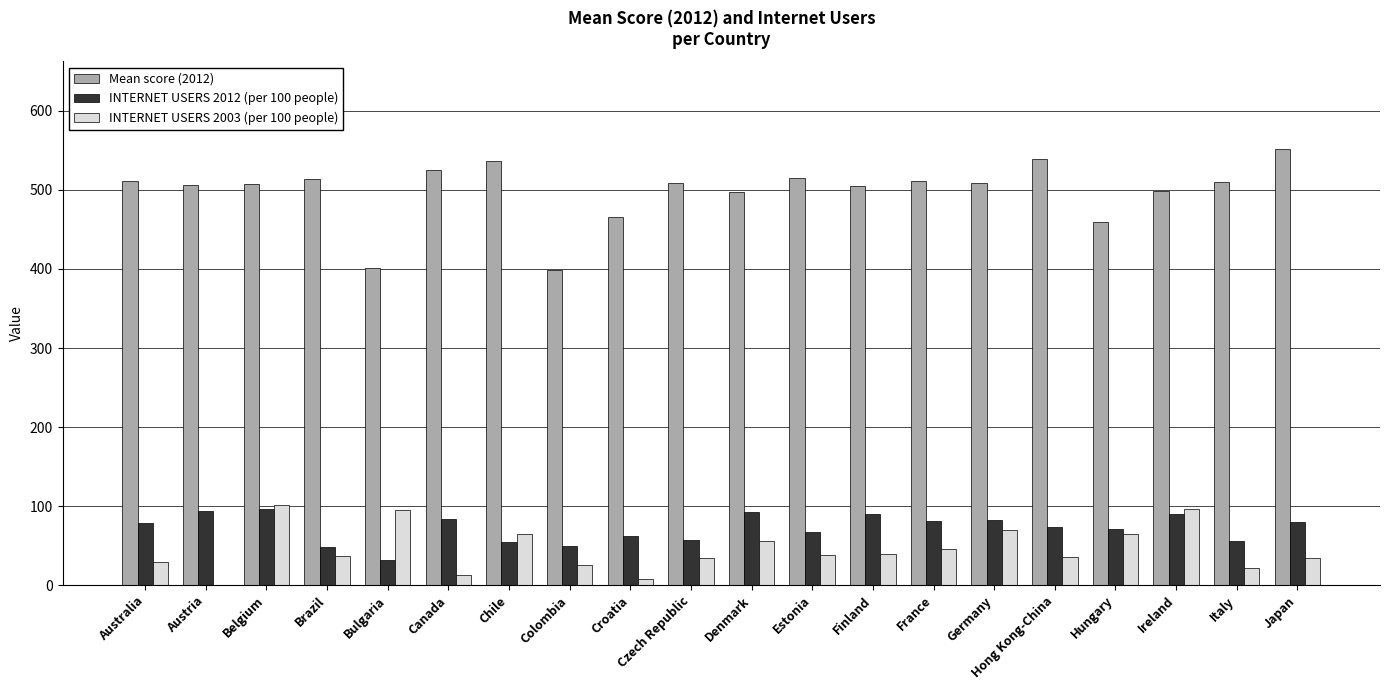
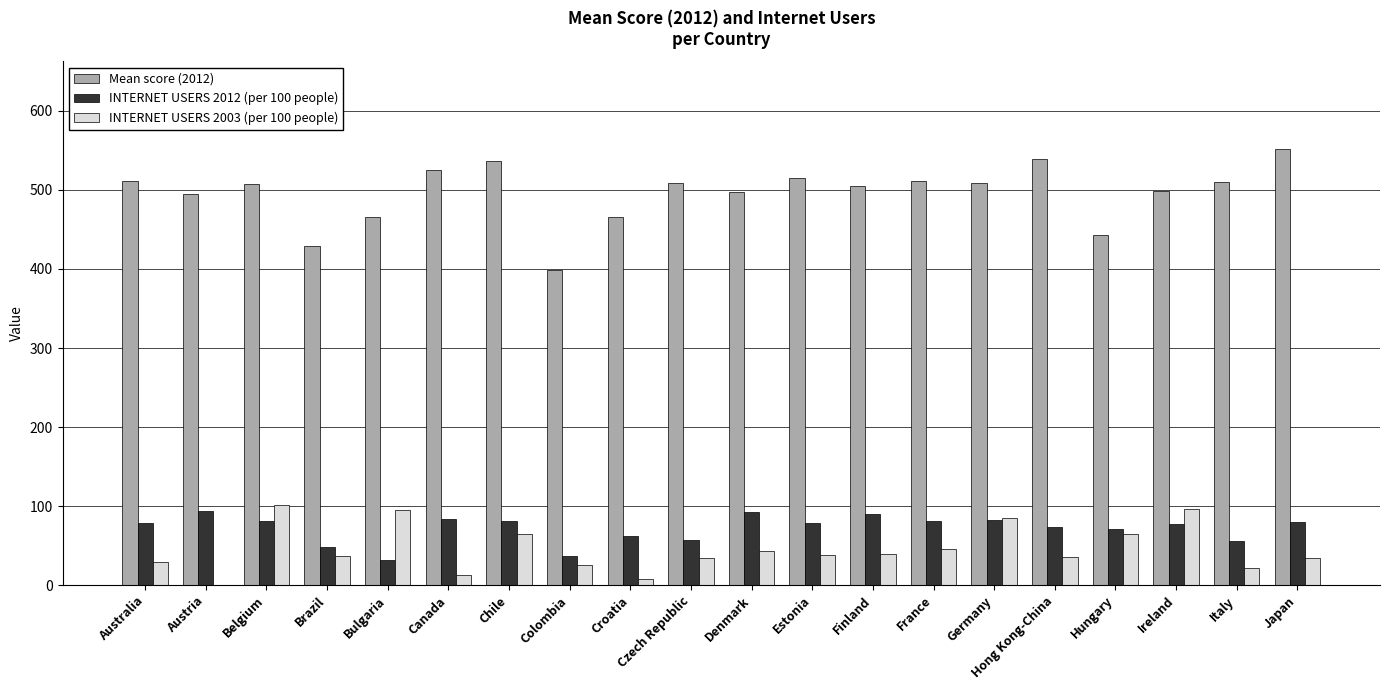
Mean score (2012), Austria: 510 -> 490
INTERNET USERS 2012 (per 100 people), Belgium: 100 -> 80
Mean score (2012), Brazil: 510 -> 430
Mean score (2012), Bulgaria: 400 -> 470
INTERNET USERS 2012 (per 100 people), Chile: 60 -> 80
INTERNET USERS 2012 (per 100 people), Colombia: 50 -> 40
INTERNET USERS 2003 (per 100 people), Denmark: 60 -> 40
INTERNET USERS 2012 (per 100 people), Estonia: 70 -> 80
INTERNET USERS 2003 (per 100 people), Germany: 70 -> 90
Mean score (2012), Hungary: 460 -> 440
INTERNET USERS 2012 (per 100 people), Ireland: 90 -> 80
